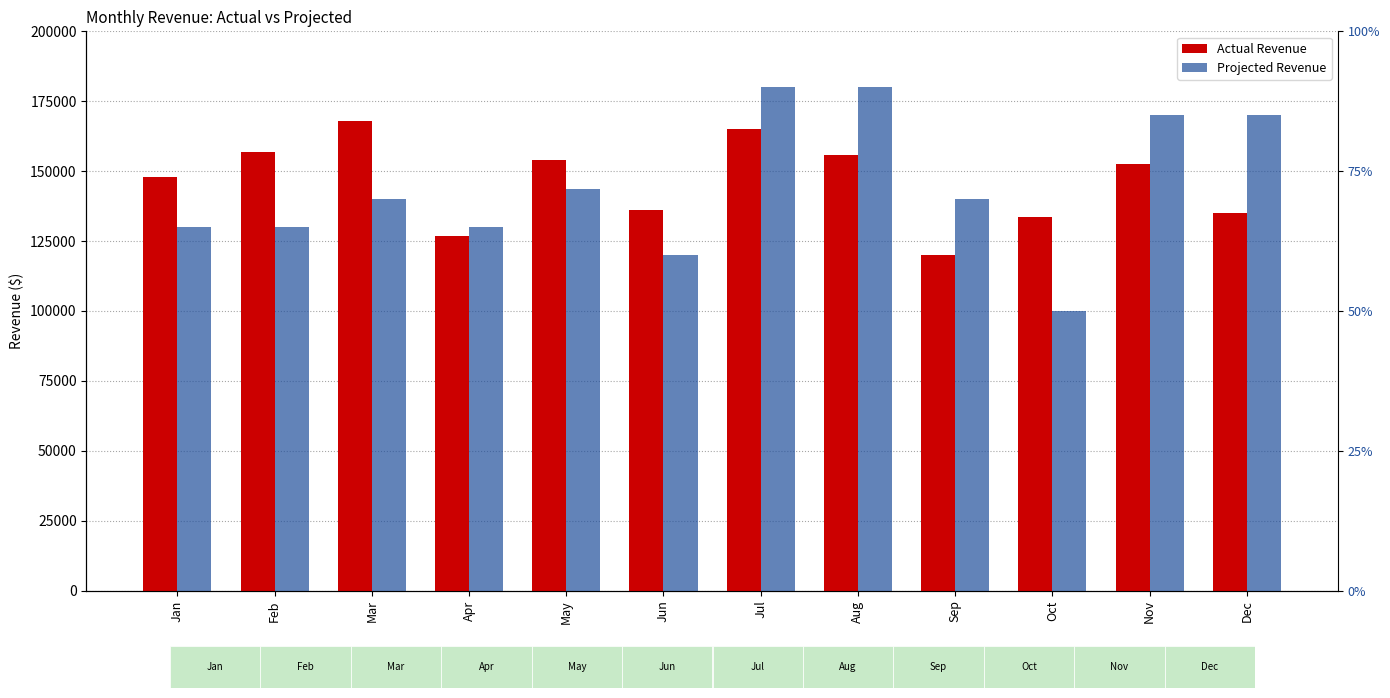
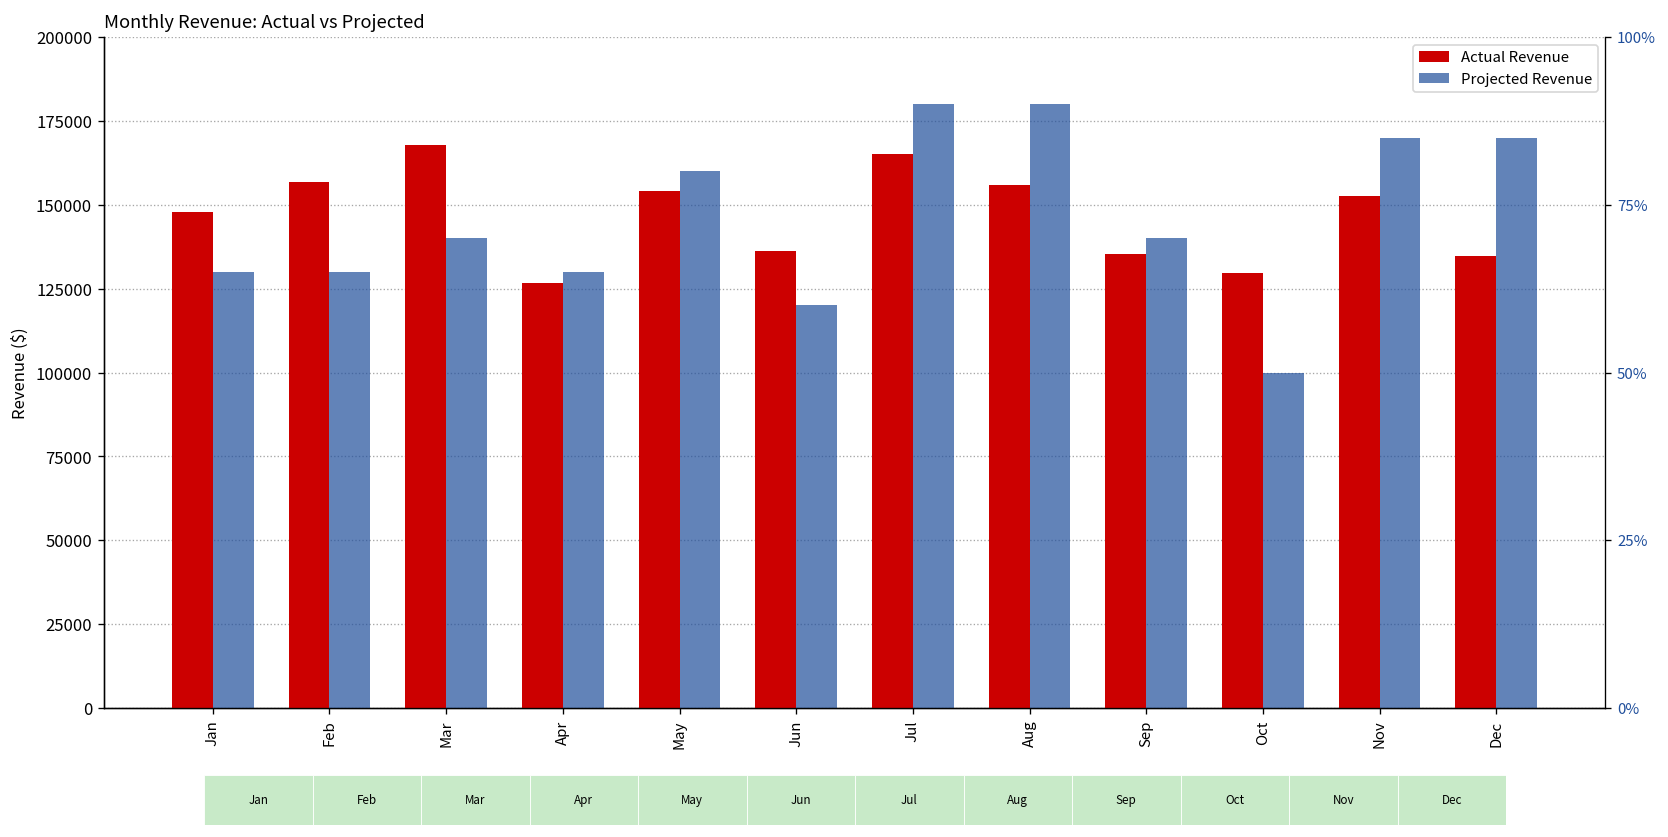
Projected Revenue, May: 144000 -> 160000
Actual Revenue, Sep: 120000 -> 135000
Actual Revenue, Oct: 133000 -> 130000
